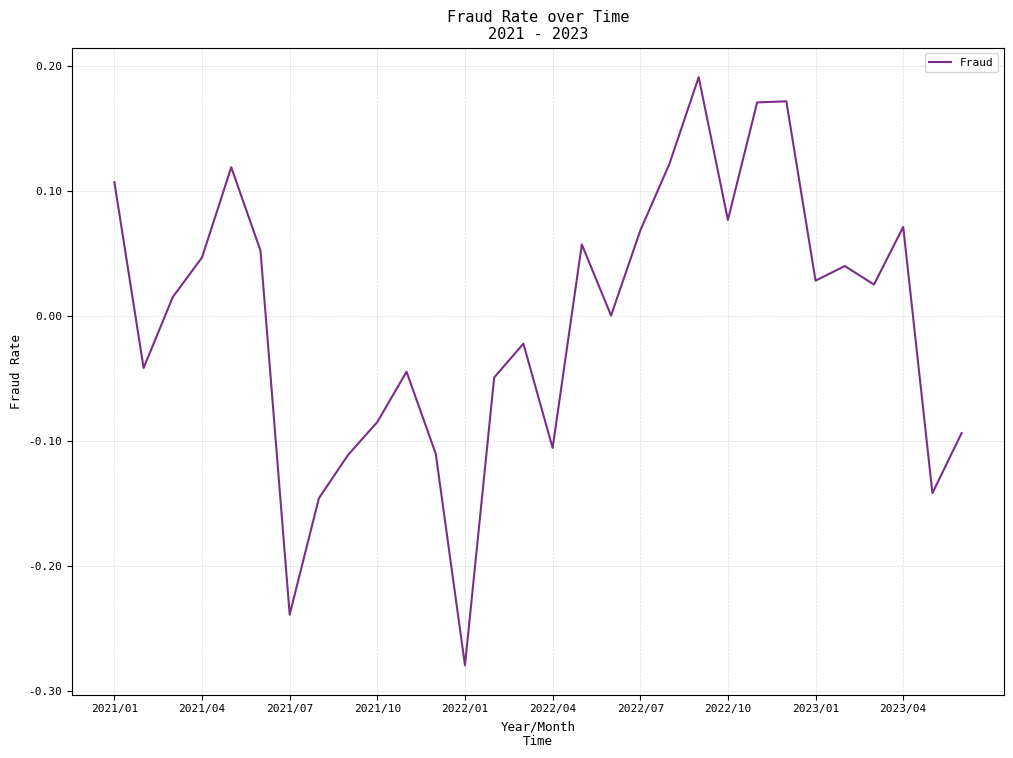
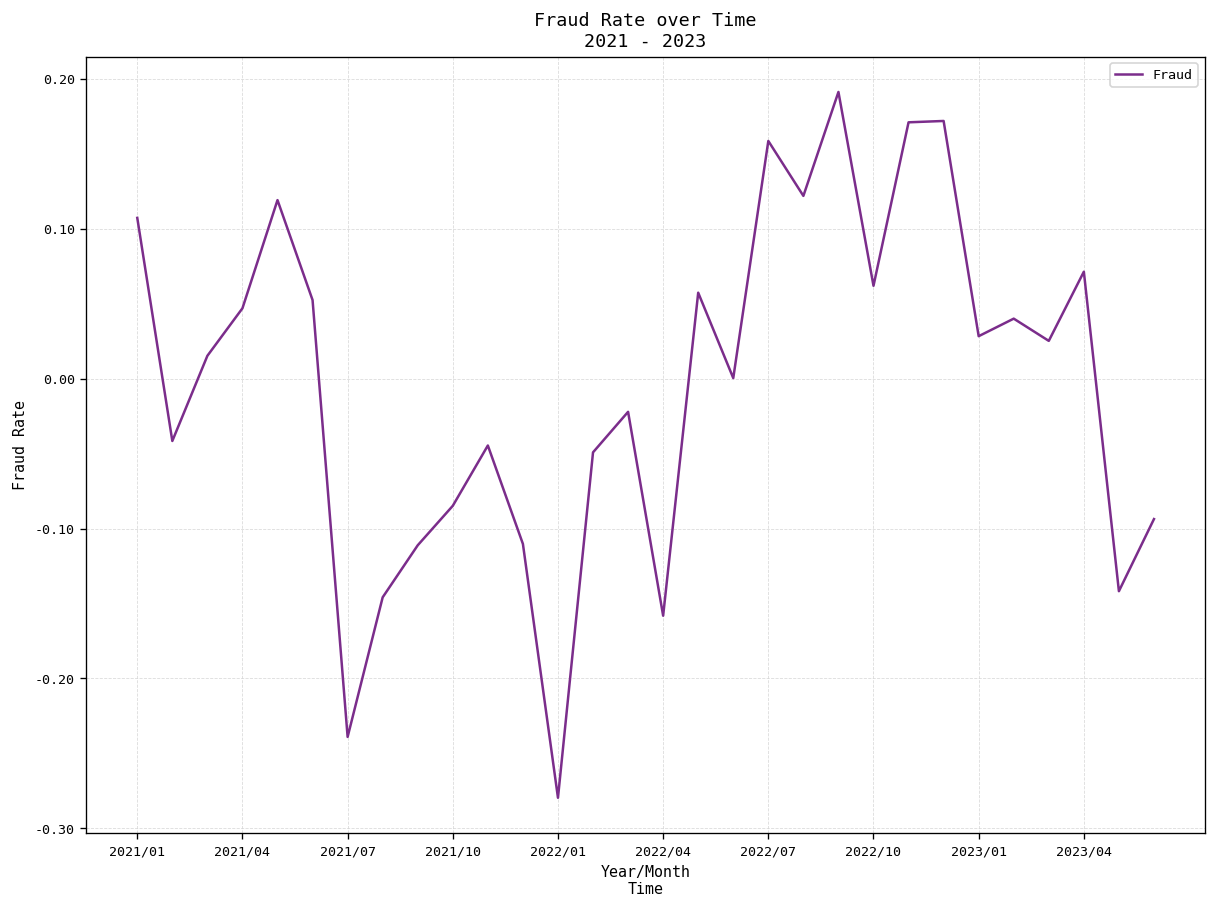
2022/04: -0.106 -> -0.158
2022/07: 0.068 -> 0.159
2022/10: 0.077 -> 0.062
